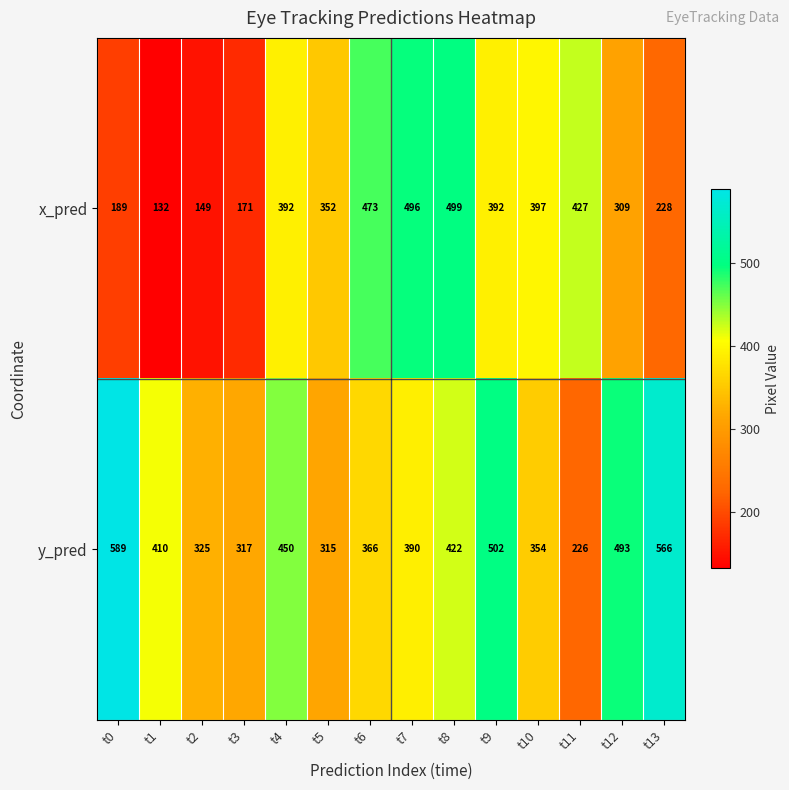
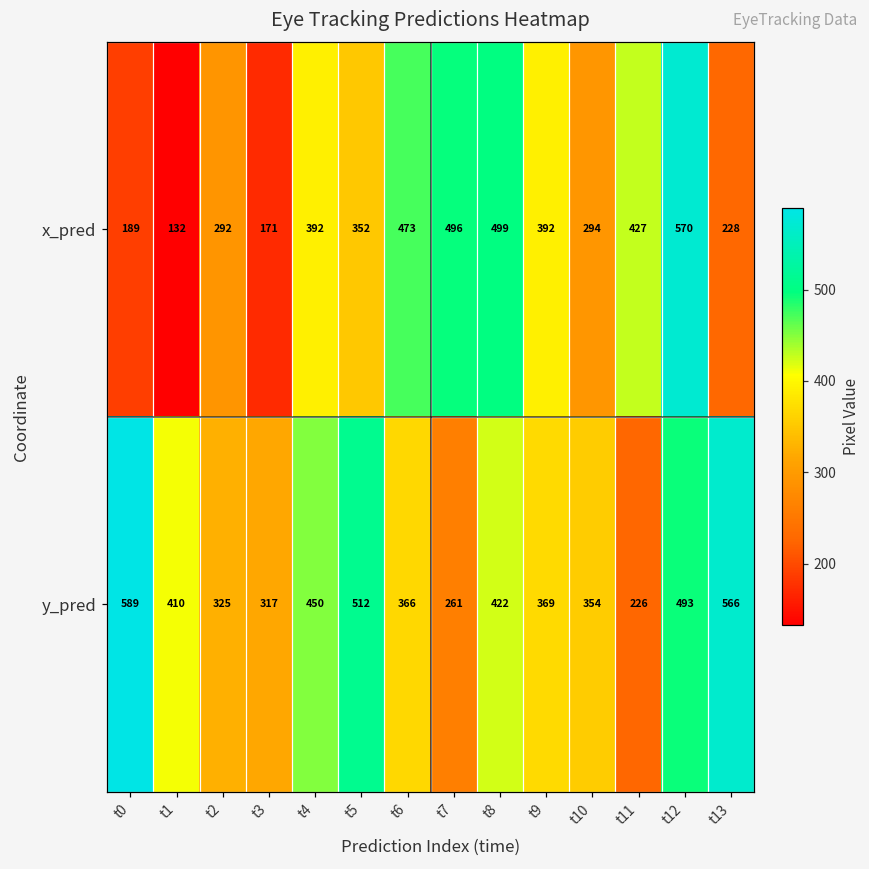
x_pred, t2: 149 -> 292
x_pred, t10: 397 -> 294
x_pred, t12: 309 -> 570
y_pred, t5: 315 -> 512
y_pred, t7: 390 -> 261
y_pred, t9: 502 -> 369
